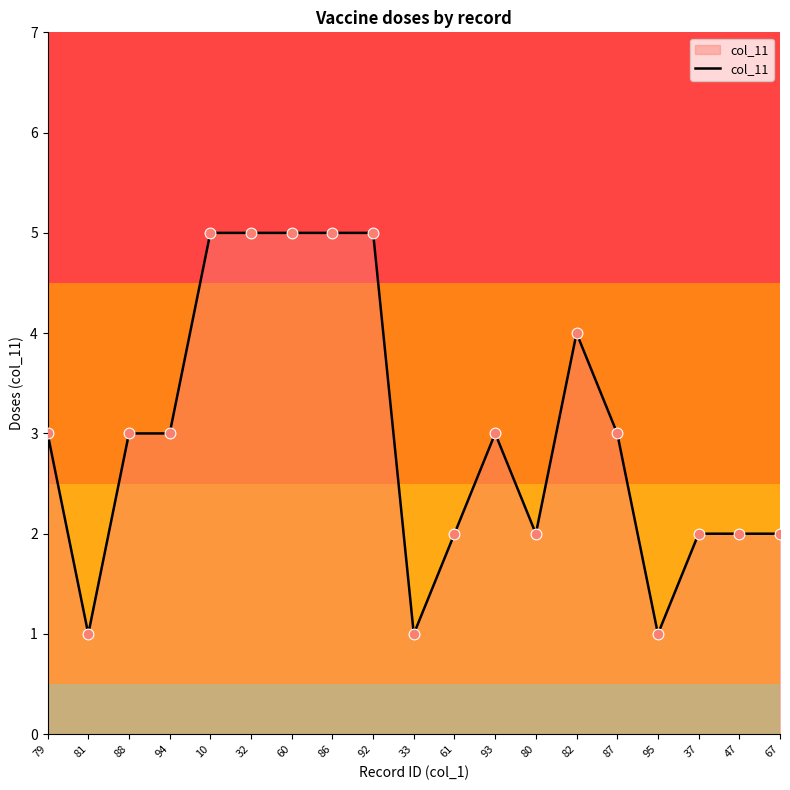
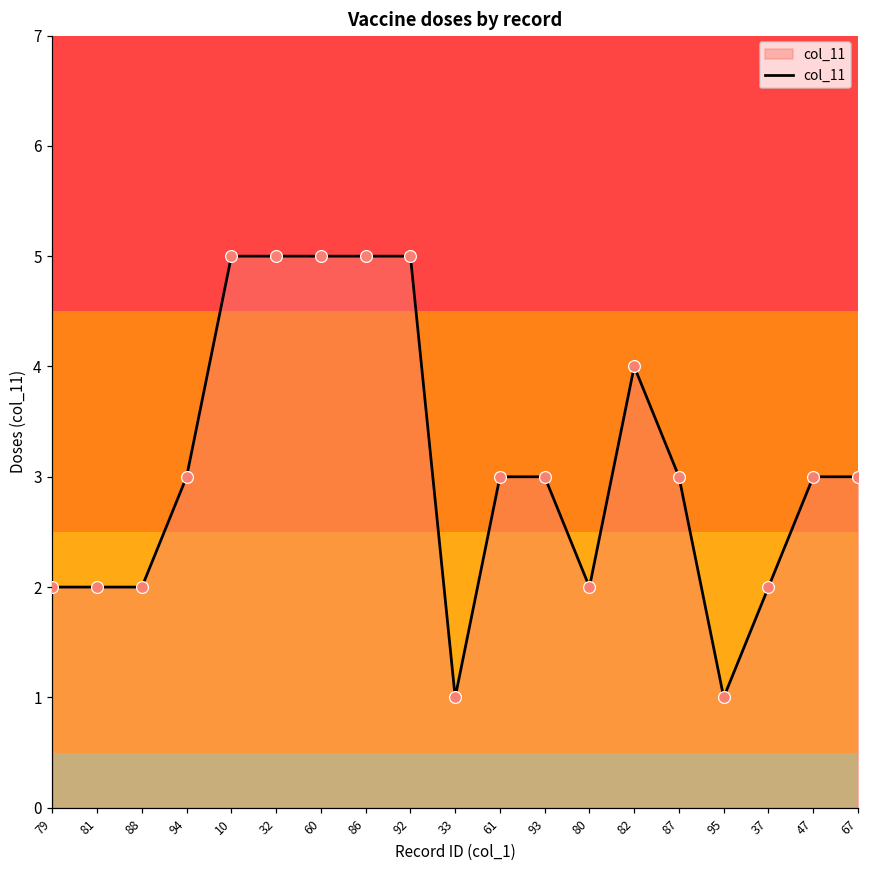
79: 3 -> 2
81: 1 -> 2
88: 3 -> 2
61: 2 -> 3
47: 2 -> 3
67: 2 -> 3
